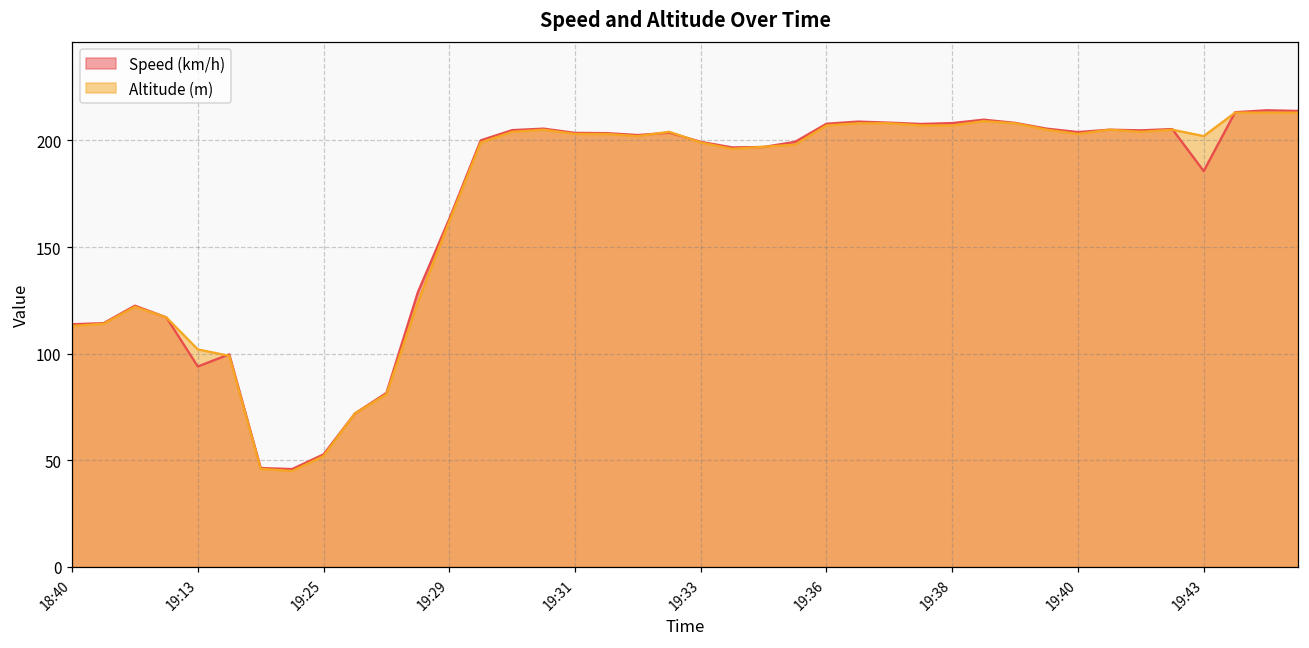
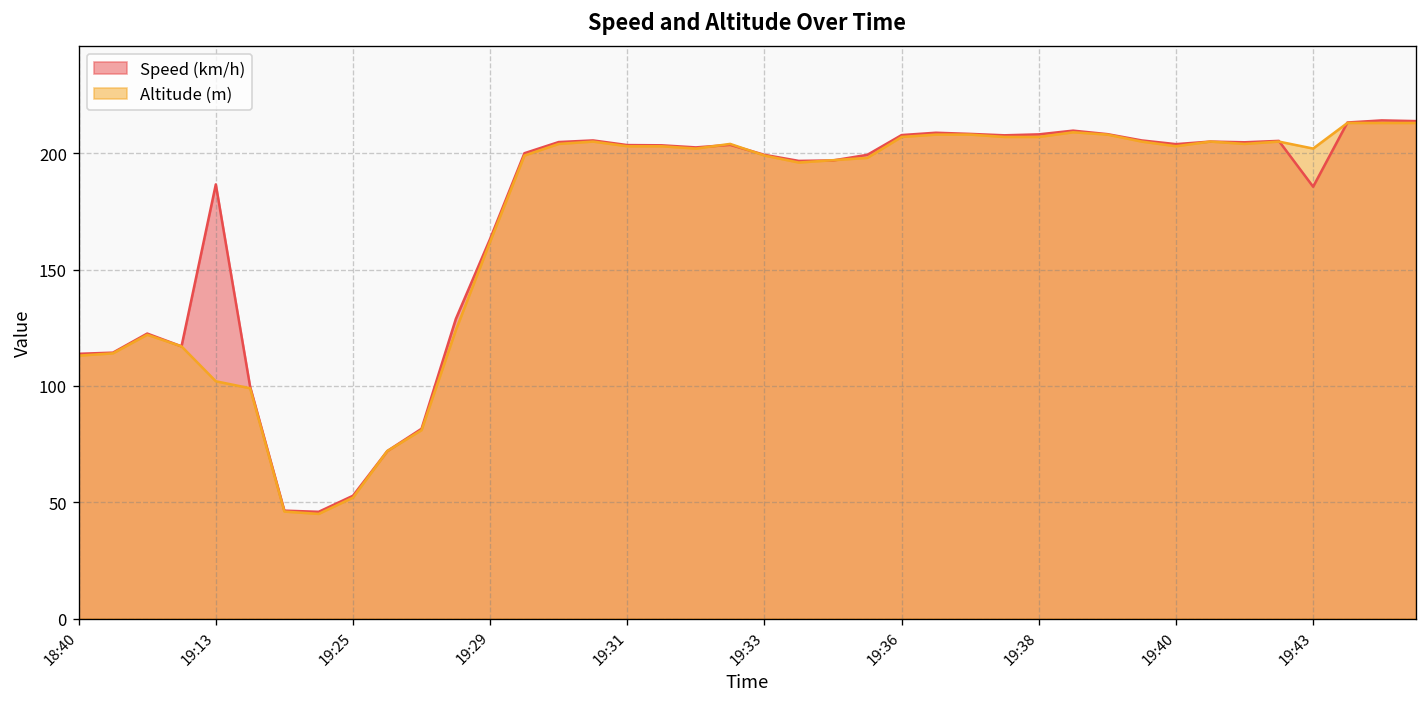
Speed (km/h), 19:13: 94 -> 187
